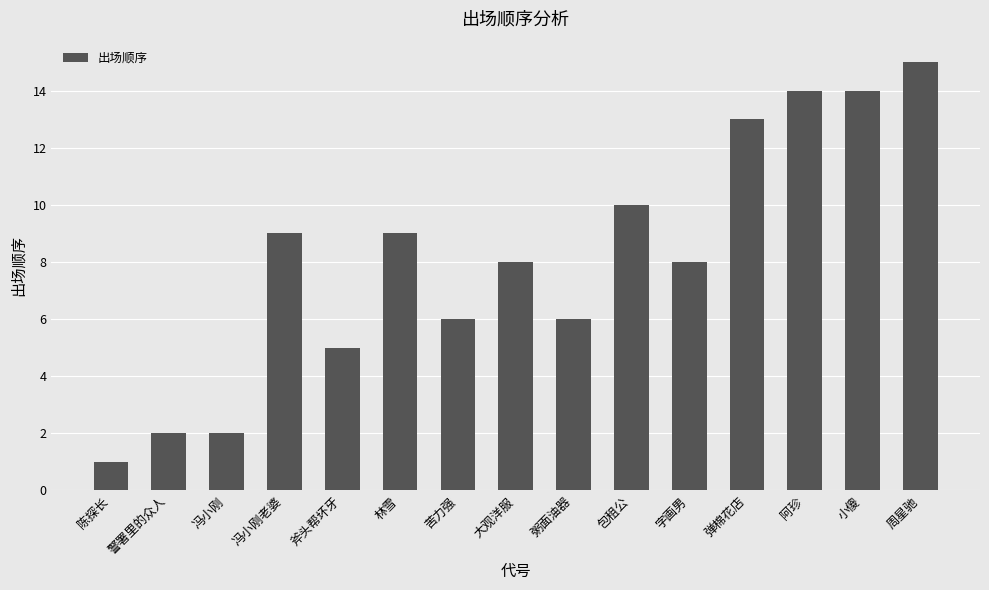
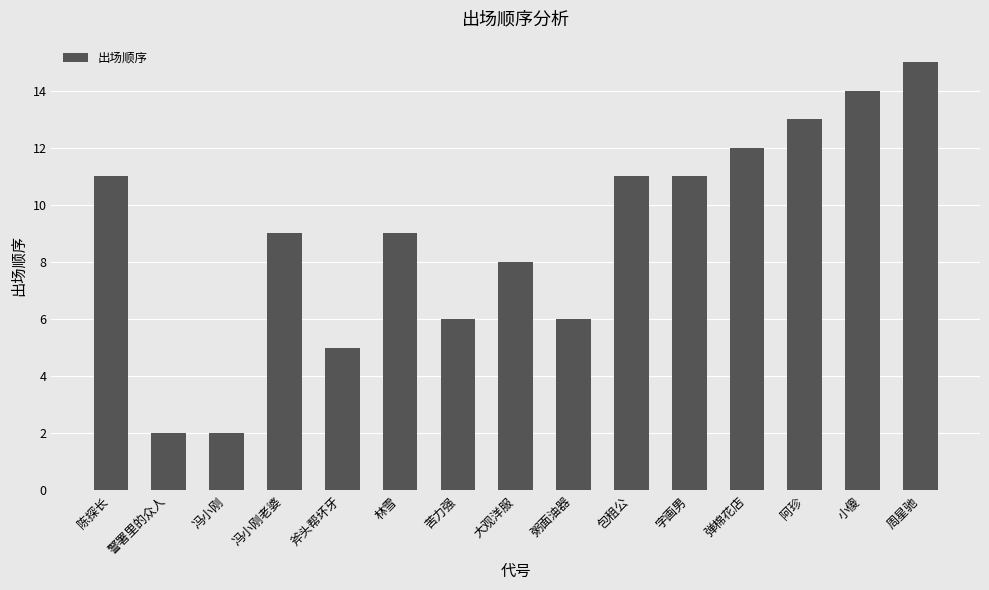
陈探长: 1 -> 11
包租公: 10 -> 11
字画男: 8 -> 11
弹棉花店: 13 -> 12
阿珍: 14 -> 13
